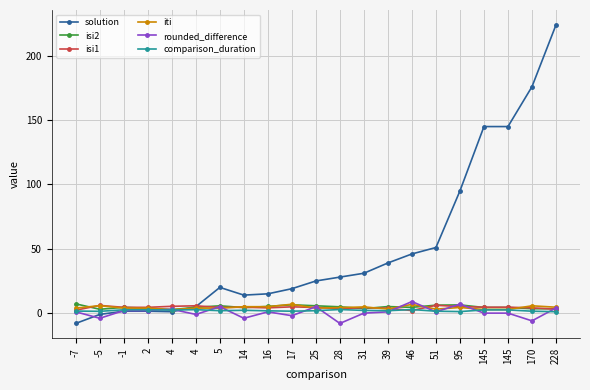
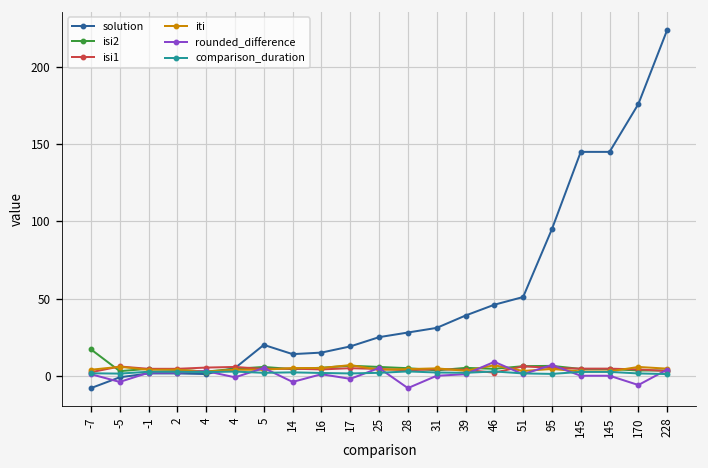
isi2, -7: 7 -> 17
